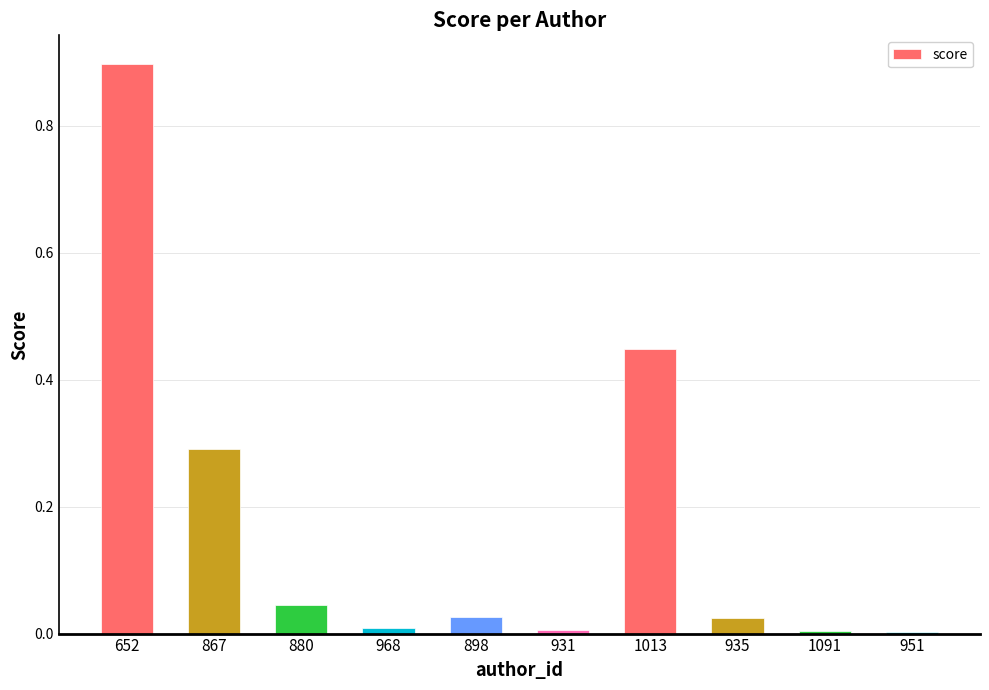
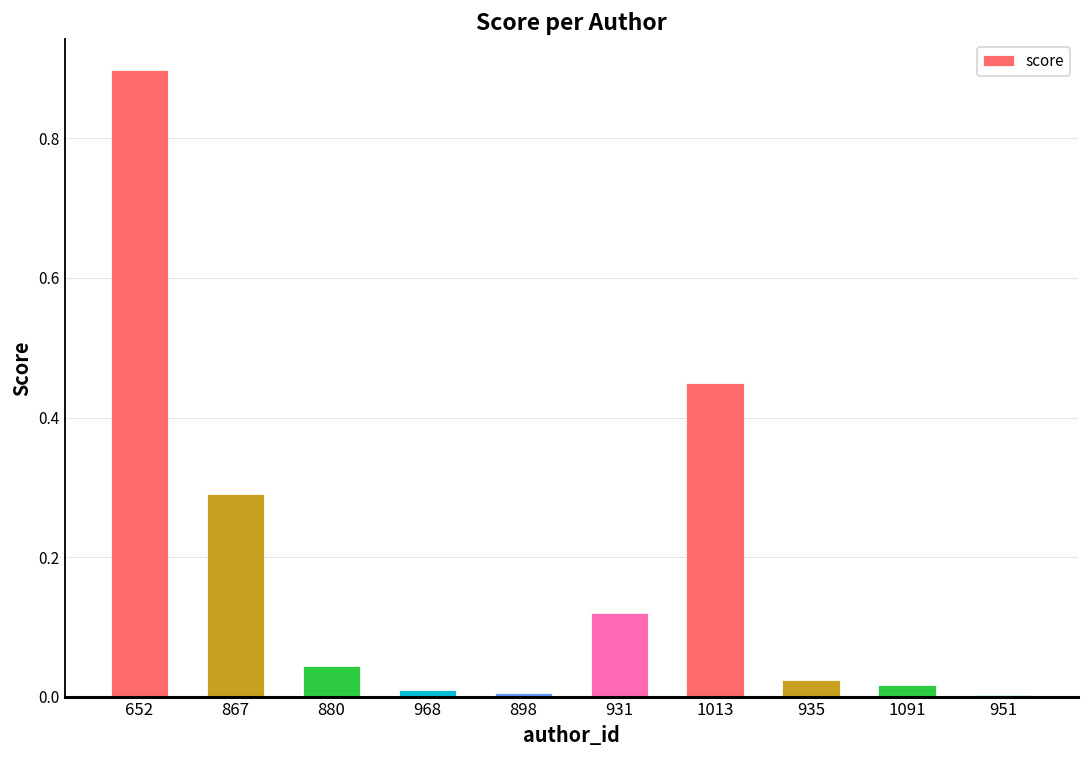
898: 0.03 -> 0.01
931: 0.01 -> 0.12
1091: 0.00 -> 0.02
